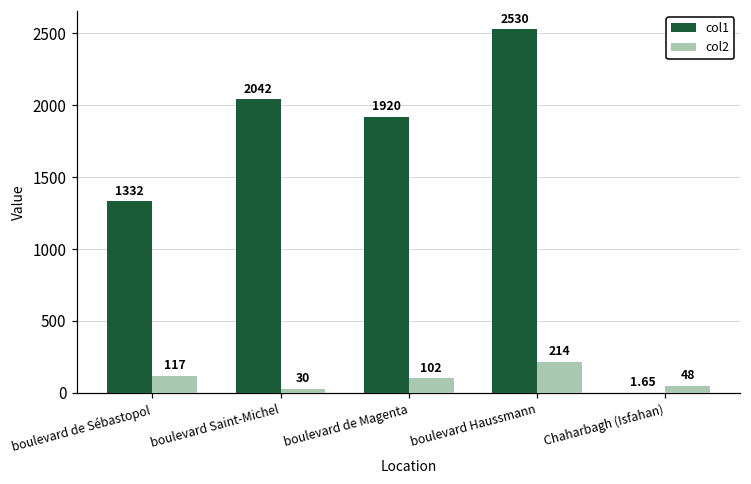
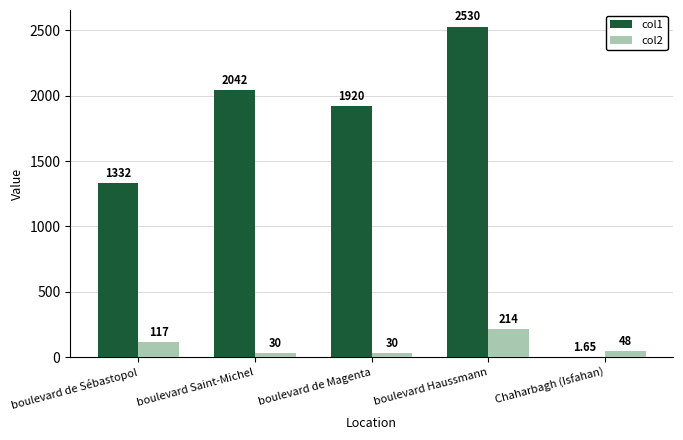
col2, boulevard de Magenta: 102 -> 30
